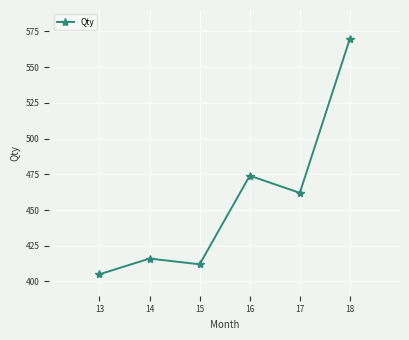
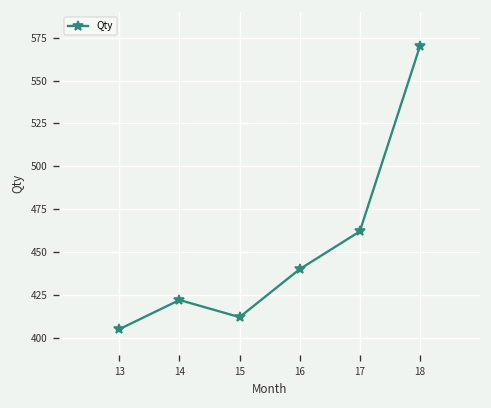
14: 416 -> 422
16: 474 -> 440
